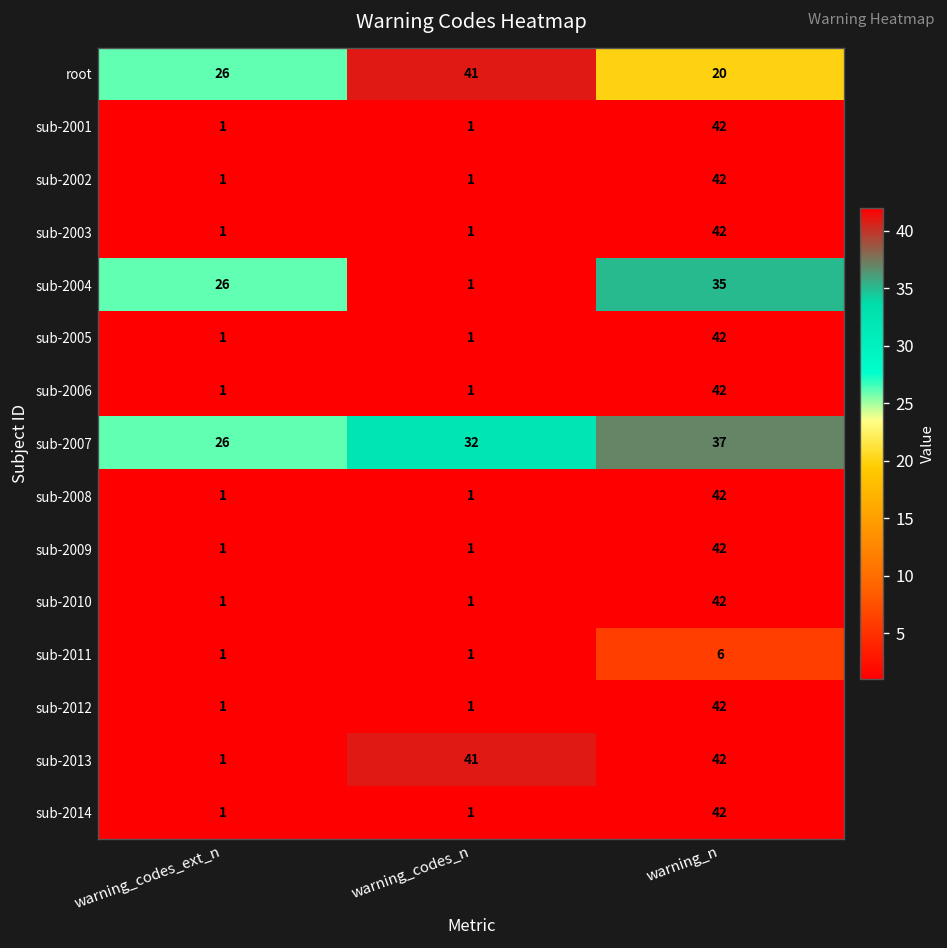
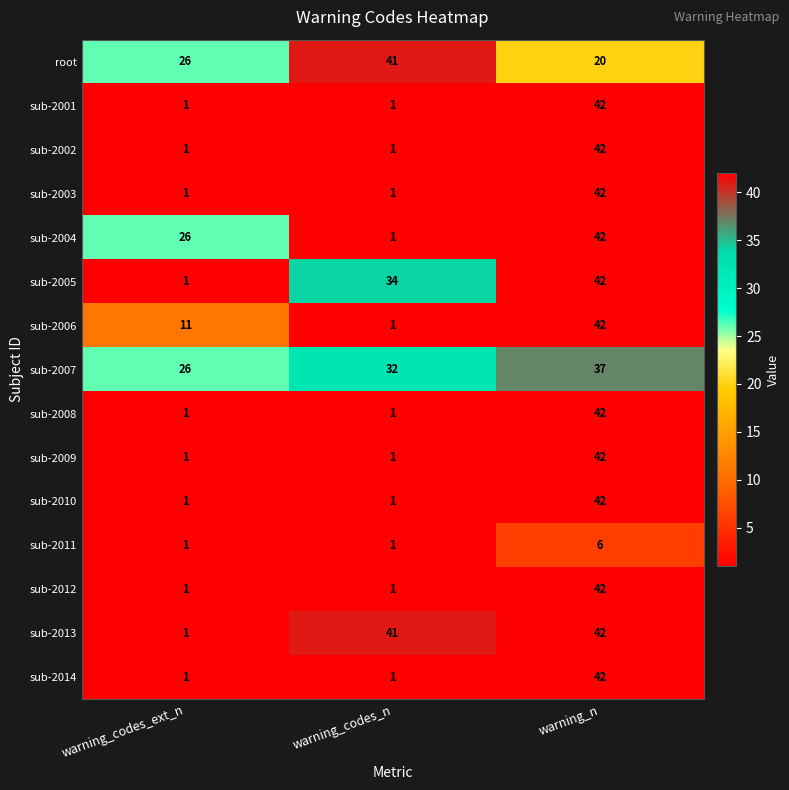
sub-2004, warning_n: 35 -> 42
sub-2005, warning_codes_n: 1 -> 34
sub-2006, warning_codes_ext_n: 1 -> 11
